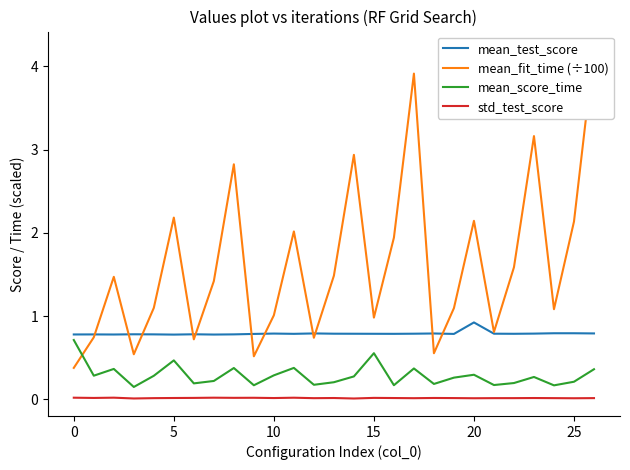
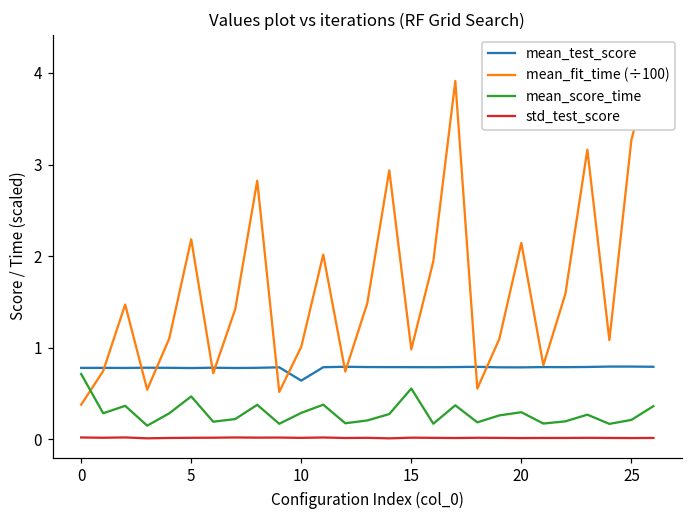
mean_test_score, 10: 0.8 -> 0.6
mean_test_score, 20: 0.9 -> 0.8
mean_fit_time (÷100), 25: 2.1 -> 3.3
